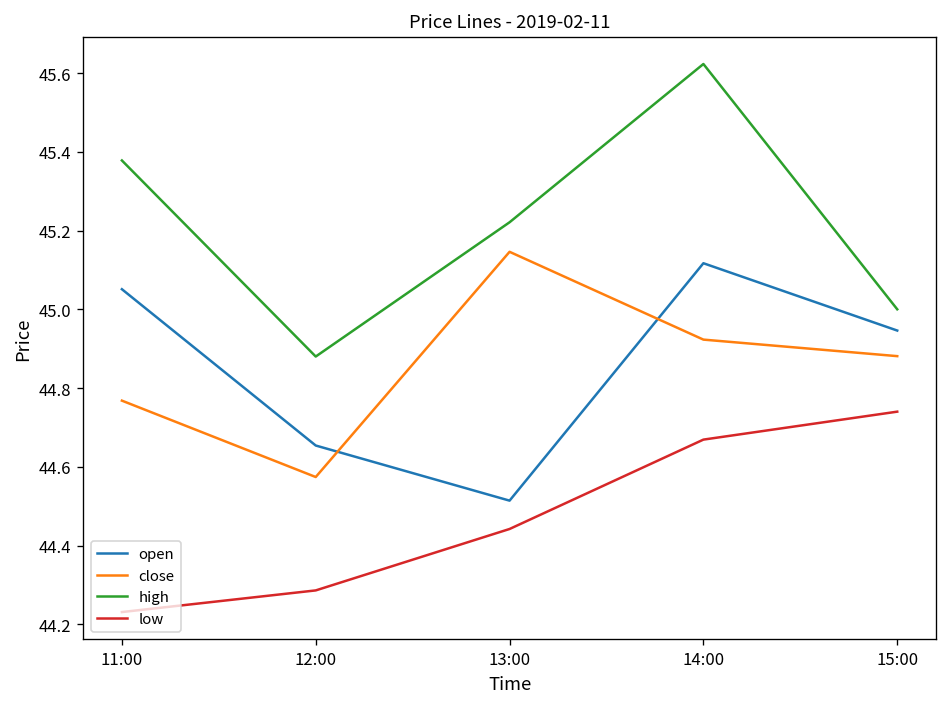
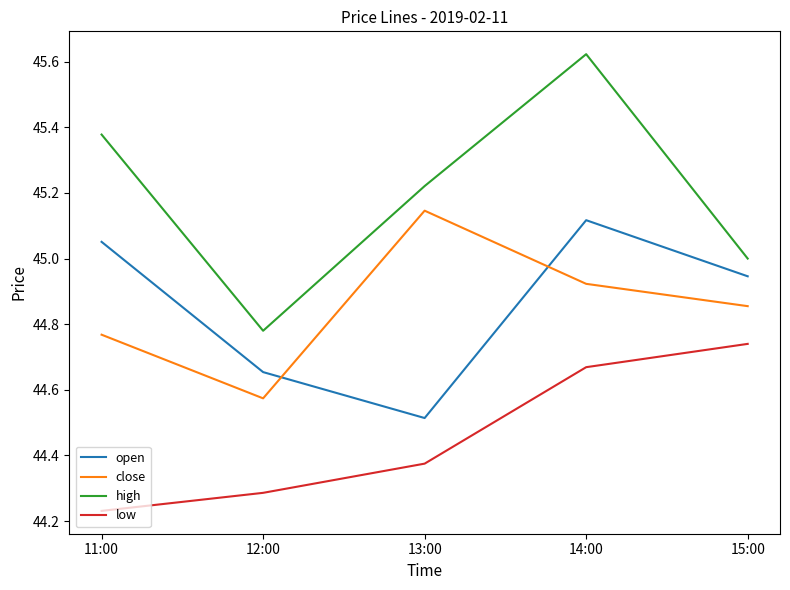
high, 12:00: 44.88 -> 44.78
low, 13:00: 44.44 -> 44.38
close, 15:00: 44.88 -> 44.86
